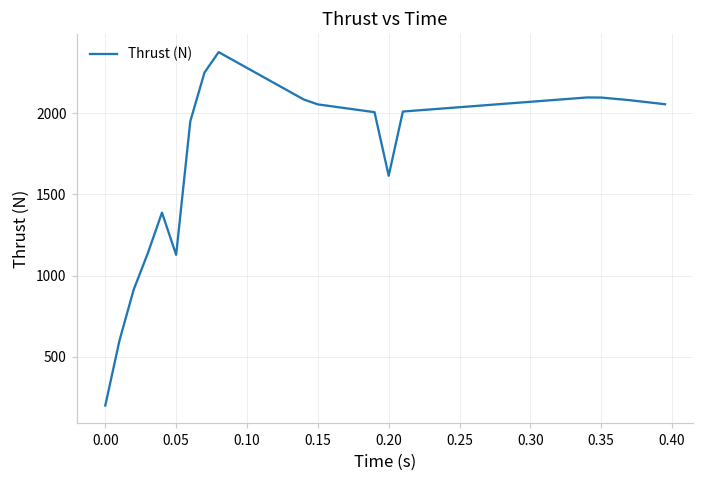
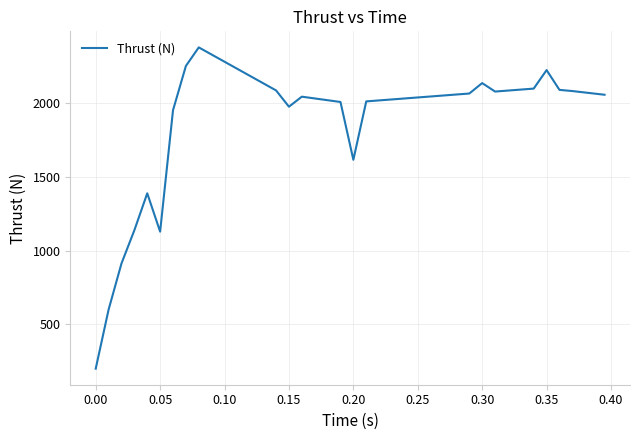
0.15: 2050 -> 1970
0.30: 2070 -> 2130
0.35: 2100 -> 2220
